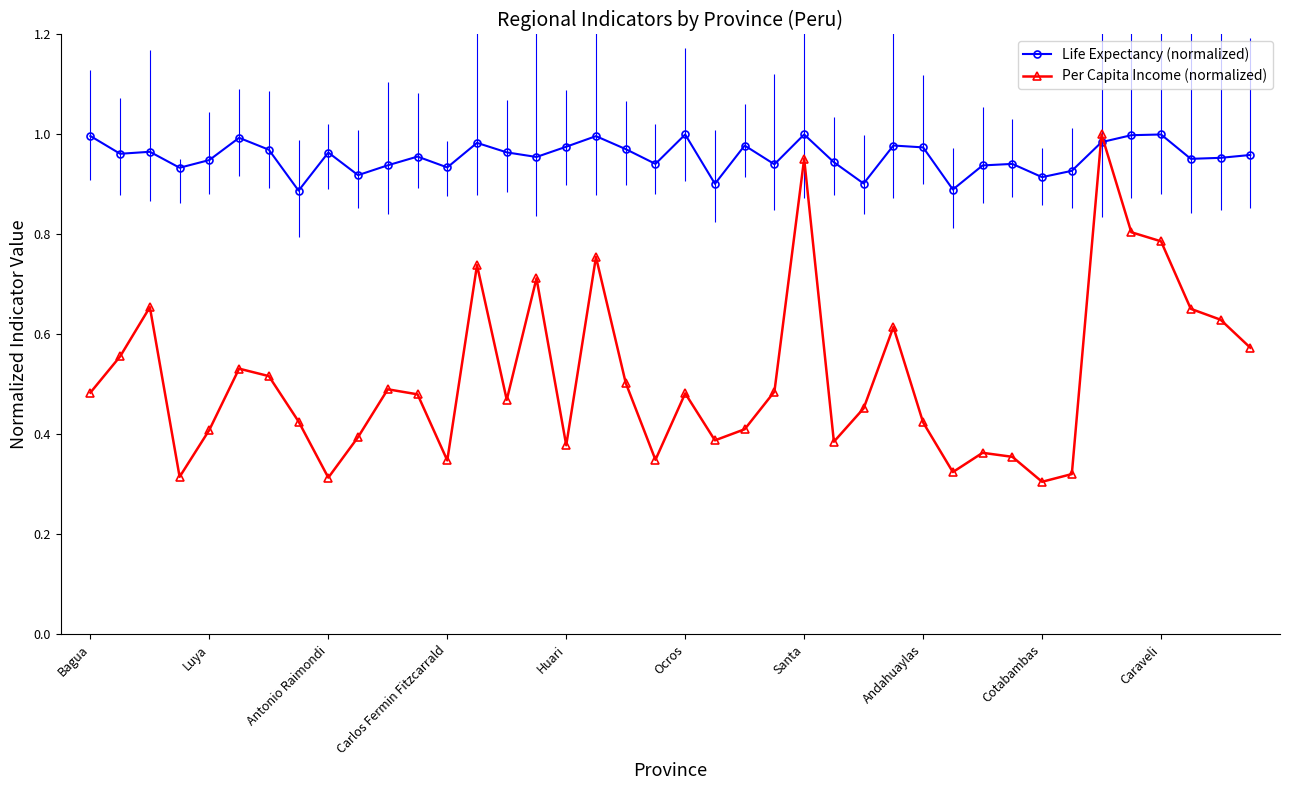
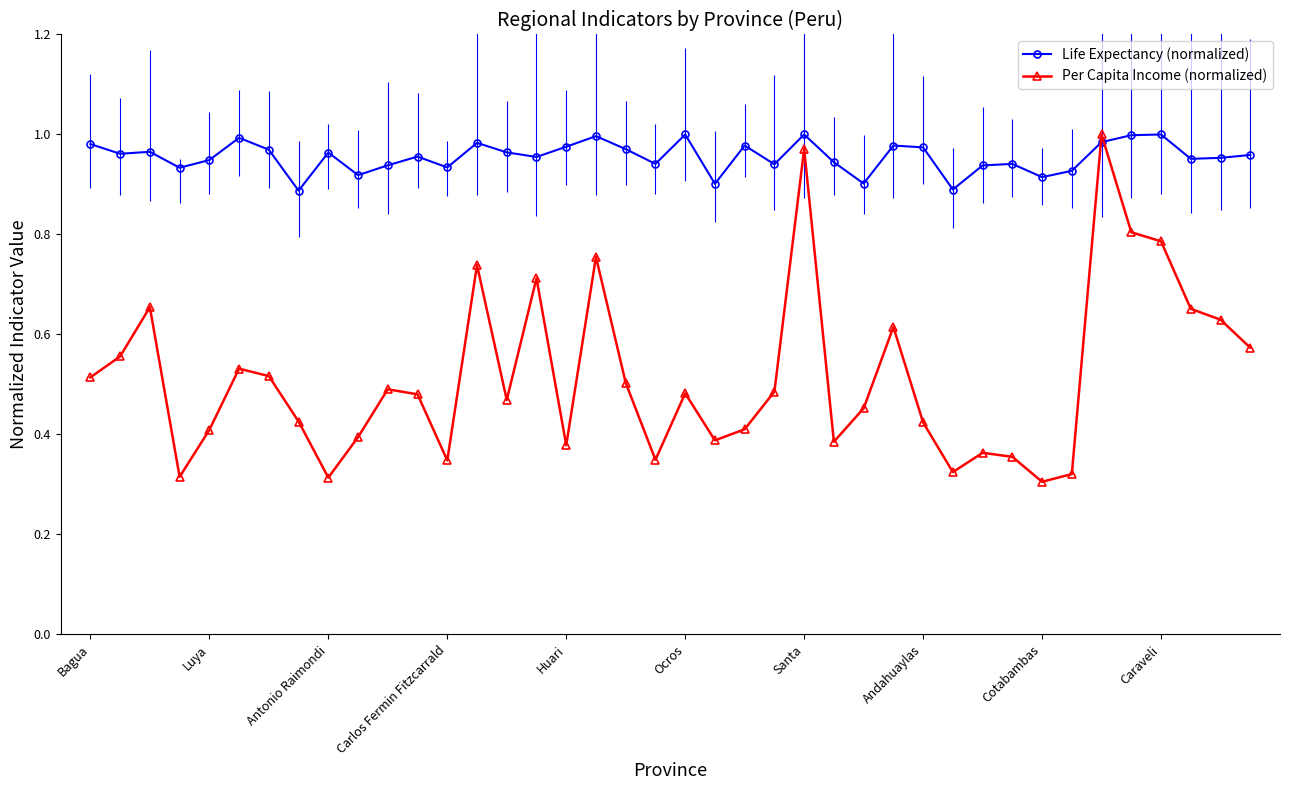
Life Expectancy (normalized), Bagua: 1.00 -> 0.98
Per Capita Income (normalized), Bagua: 0.48 -> 0.51
Per Capita Income (normalized), Santa: 0.95 -> 0.97
